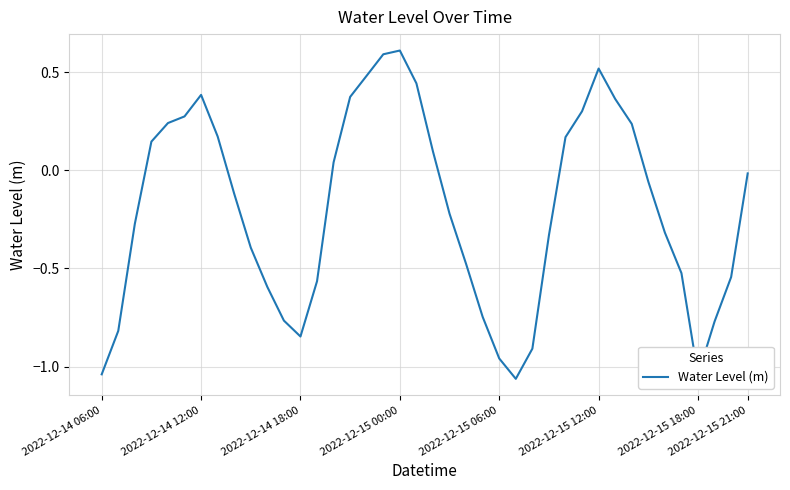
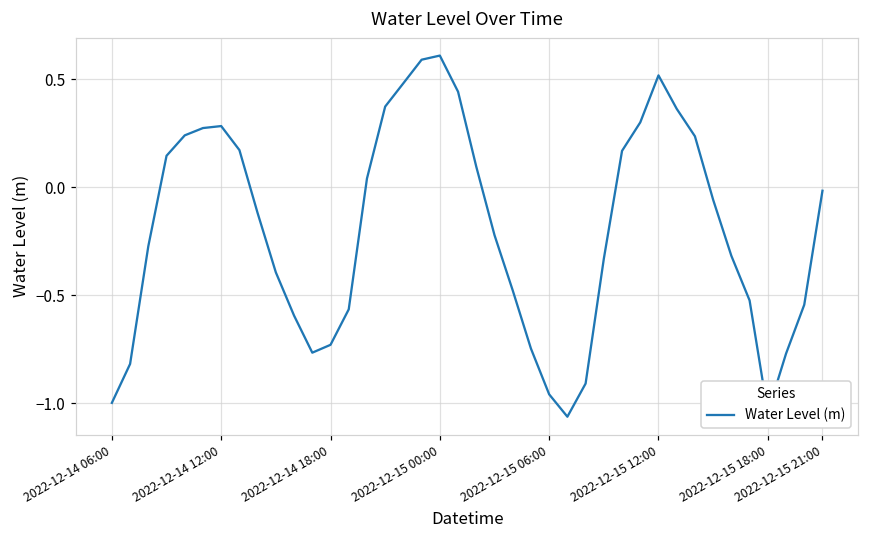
2022-12-14 06:00: -1.04 -> -1.00
2022-12-14 12:00: 0.38 -> 0.28
2022-12-14 18:00: -0.85 -> -0.73
